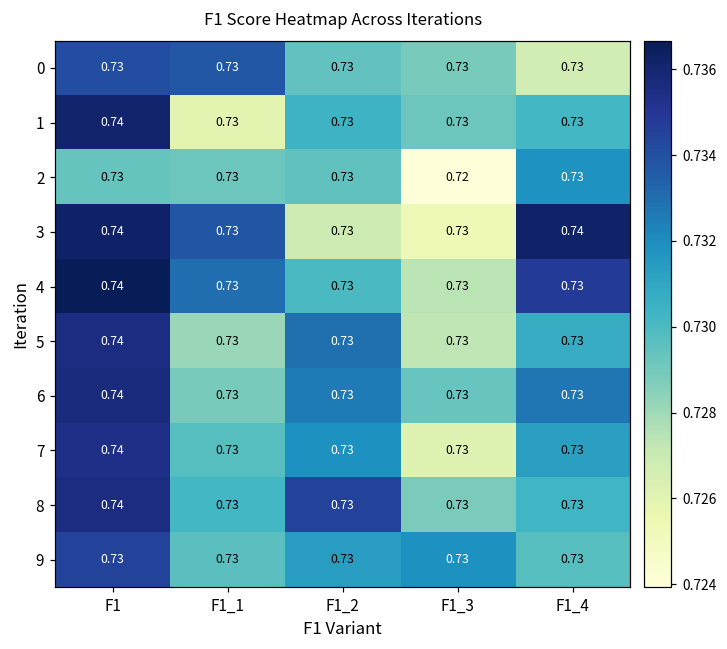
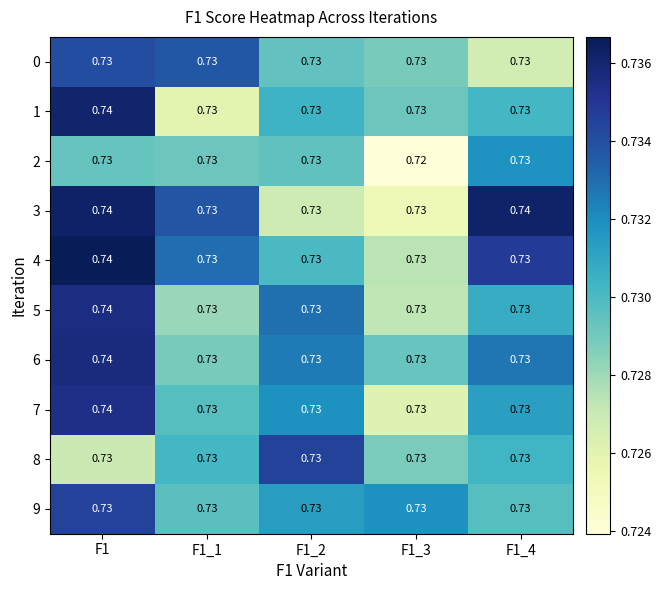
8, F1: 0.74 -> 0.73
